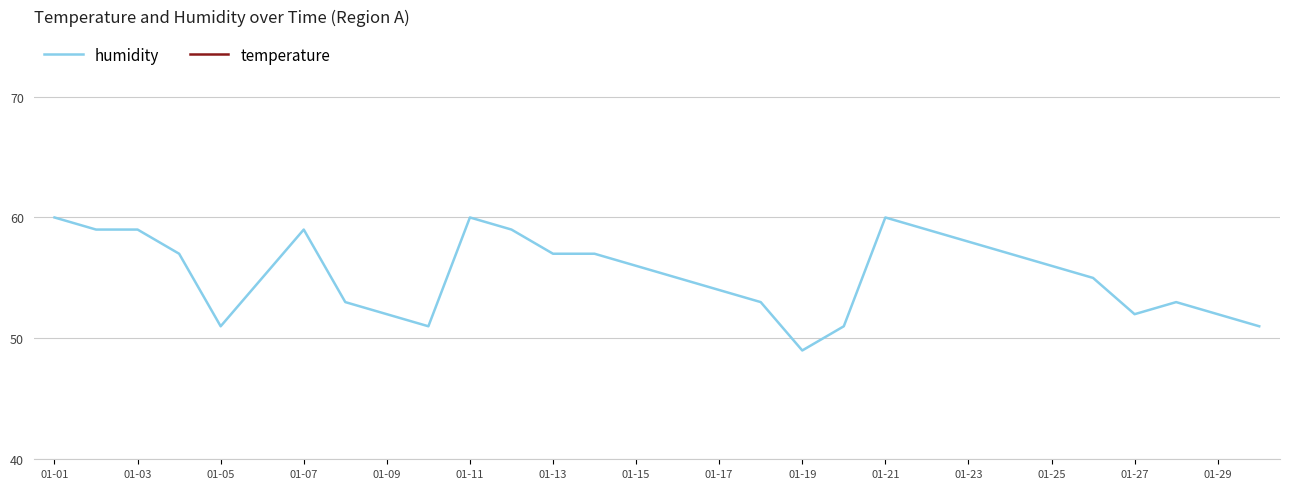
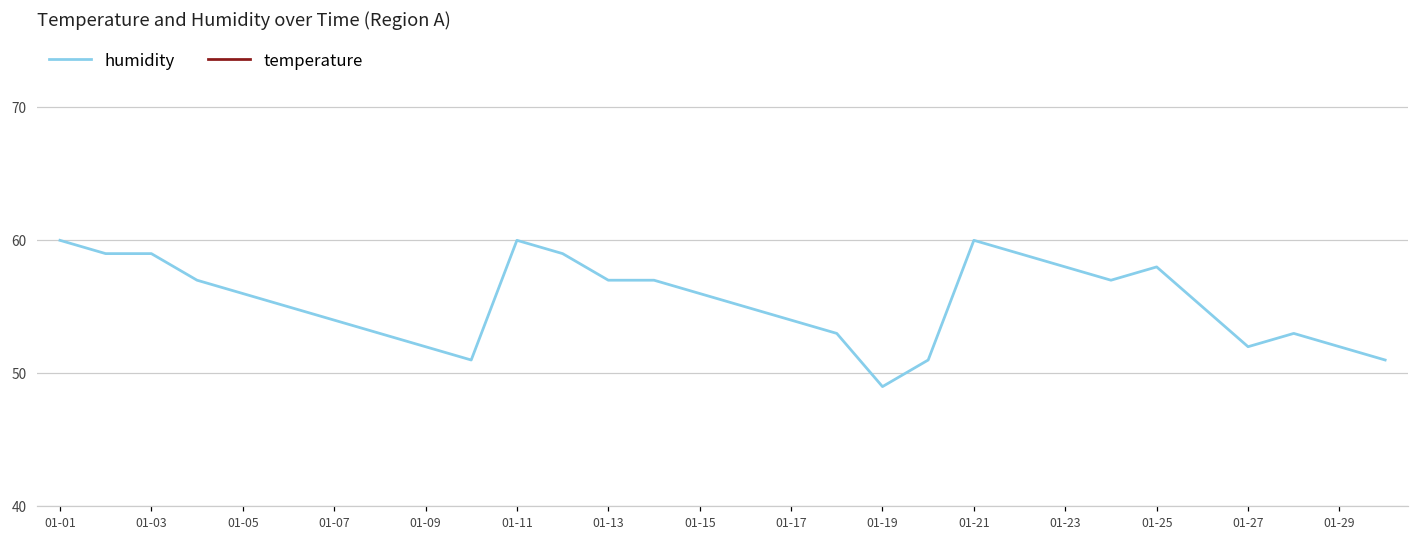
humidity, 01-05: 51 -> 56
humidity, 01-07: 59 -> 54
humidity, 01-25: 56 -> 58
